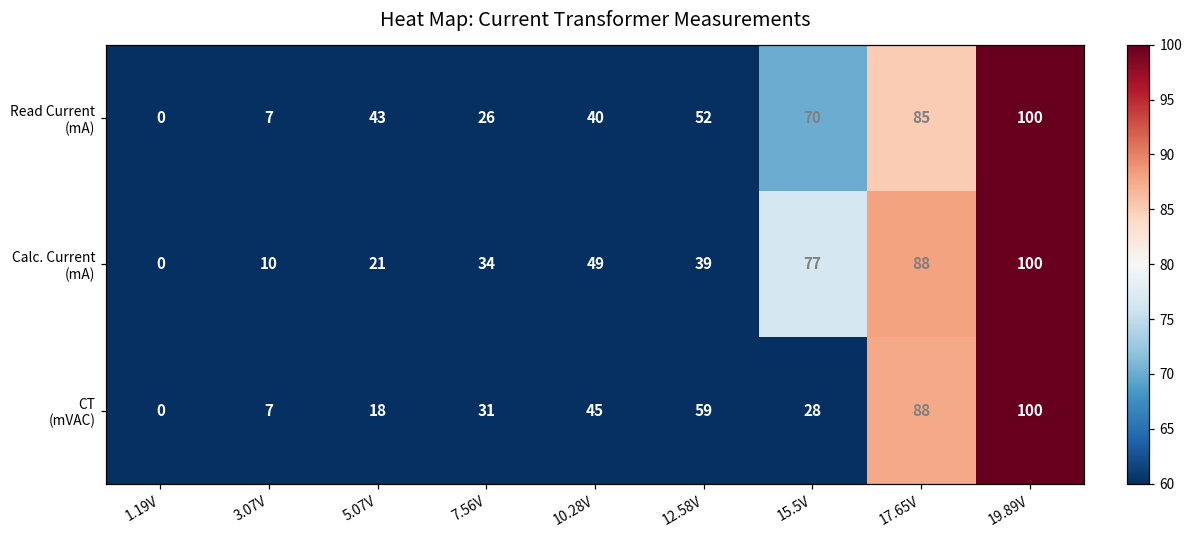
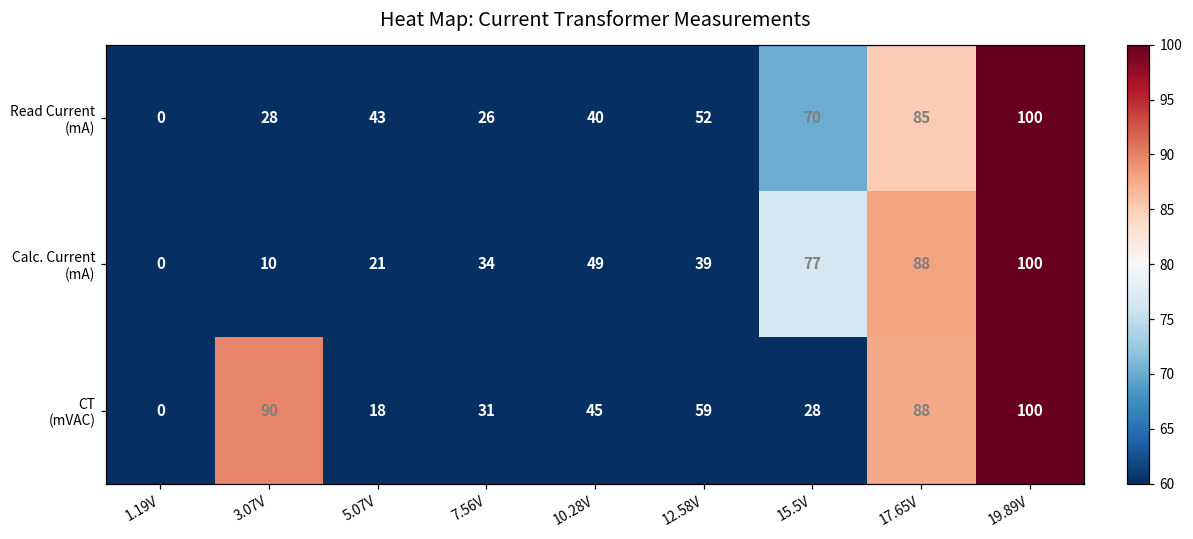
Read Current (mA), 3.07V: 7 -> 28
CT (mVAC), 3.07V: 7 -> 90
